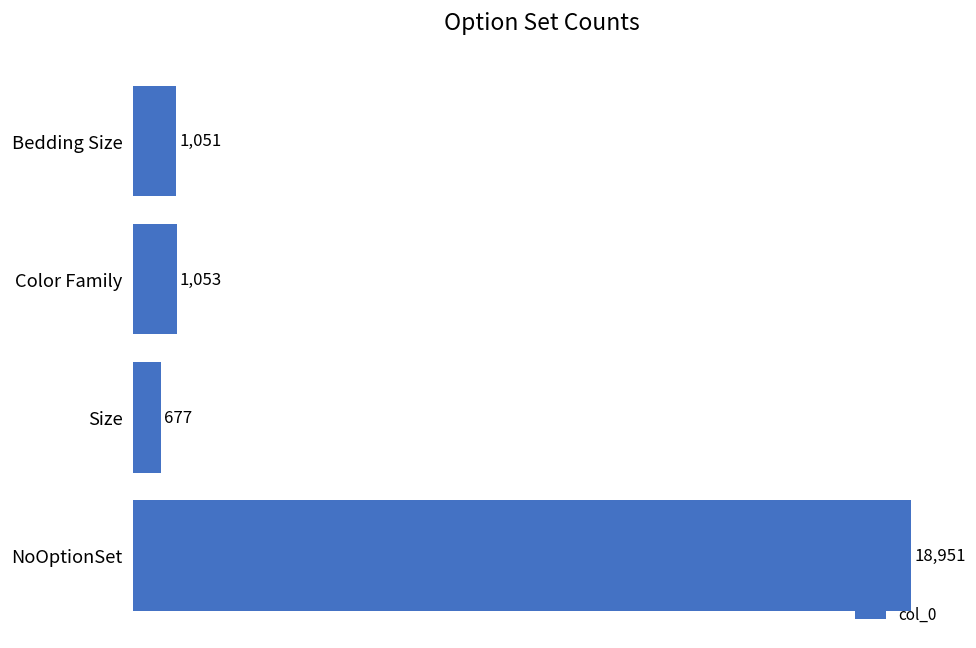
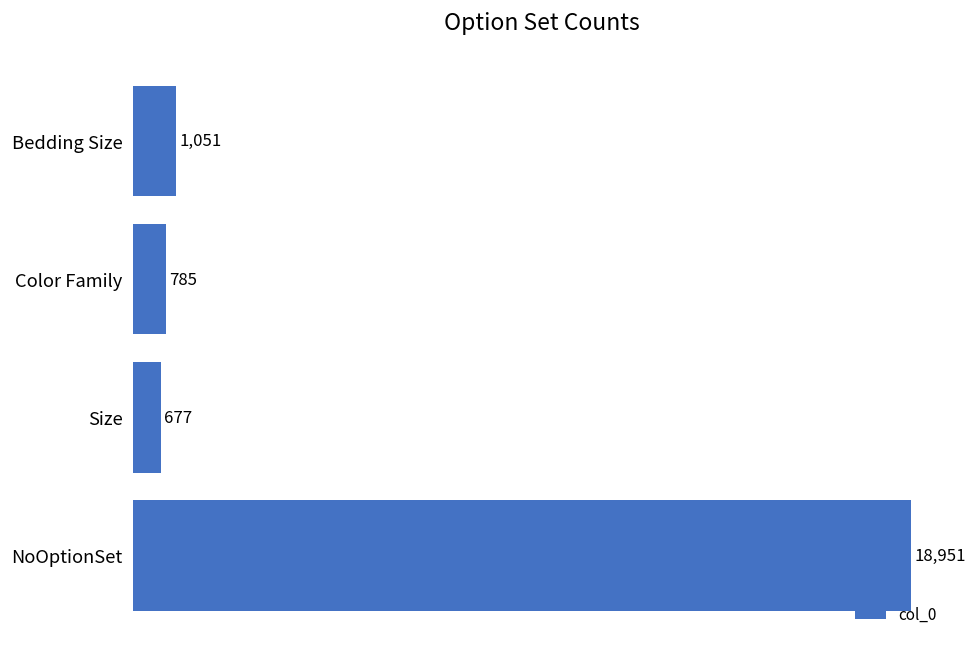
Color Family: 1,053 -> 785
